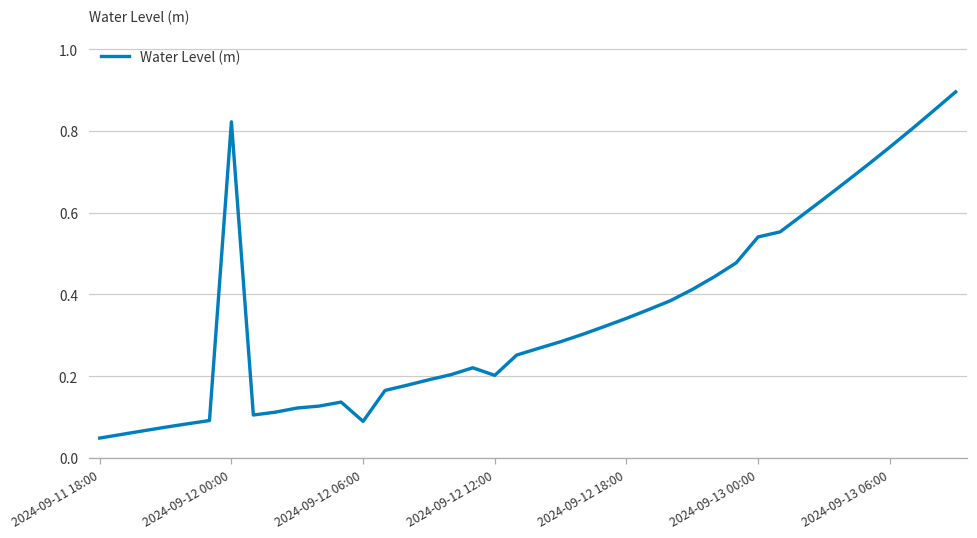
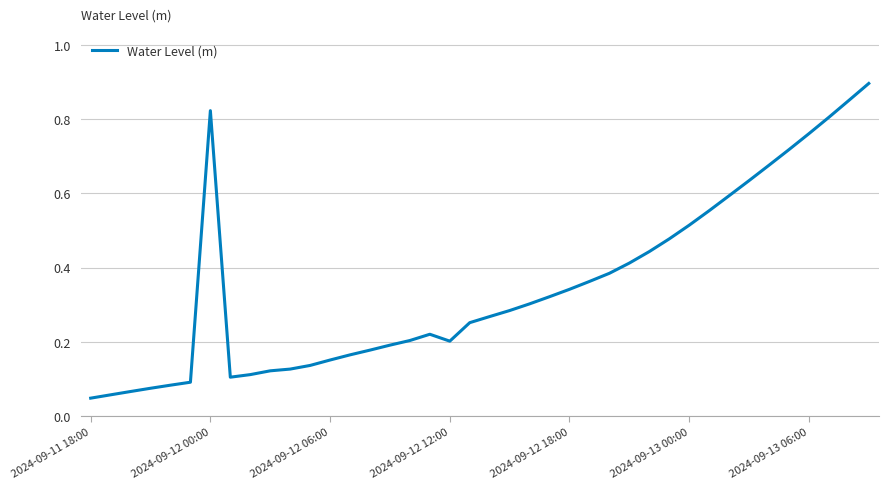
2024-09-12 06:00: 0.09 -> 0.15
2024-09-13 00:00: 0.54 -> 0.51
